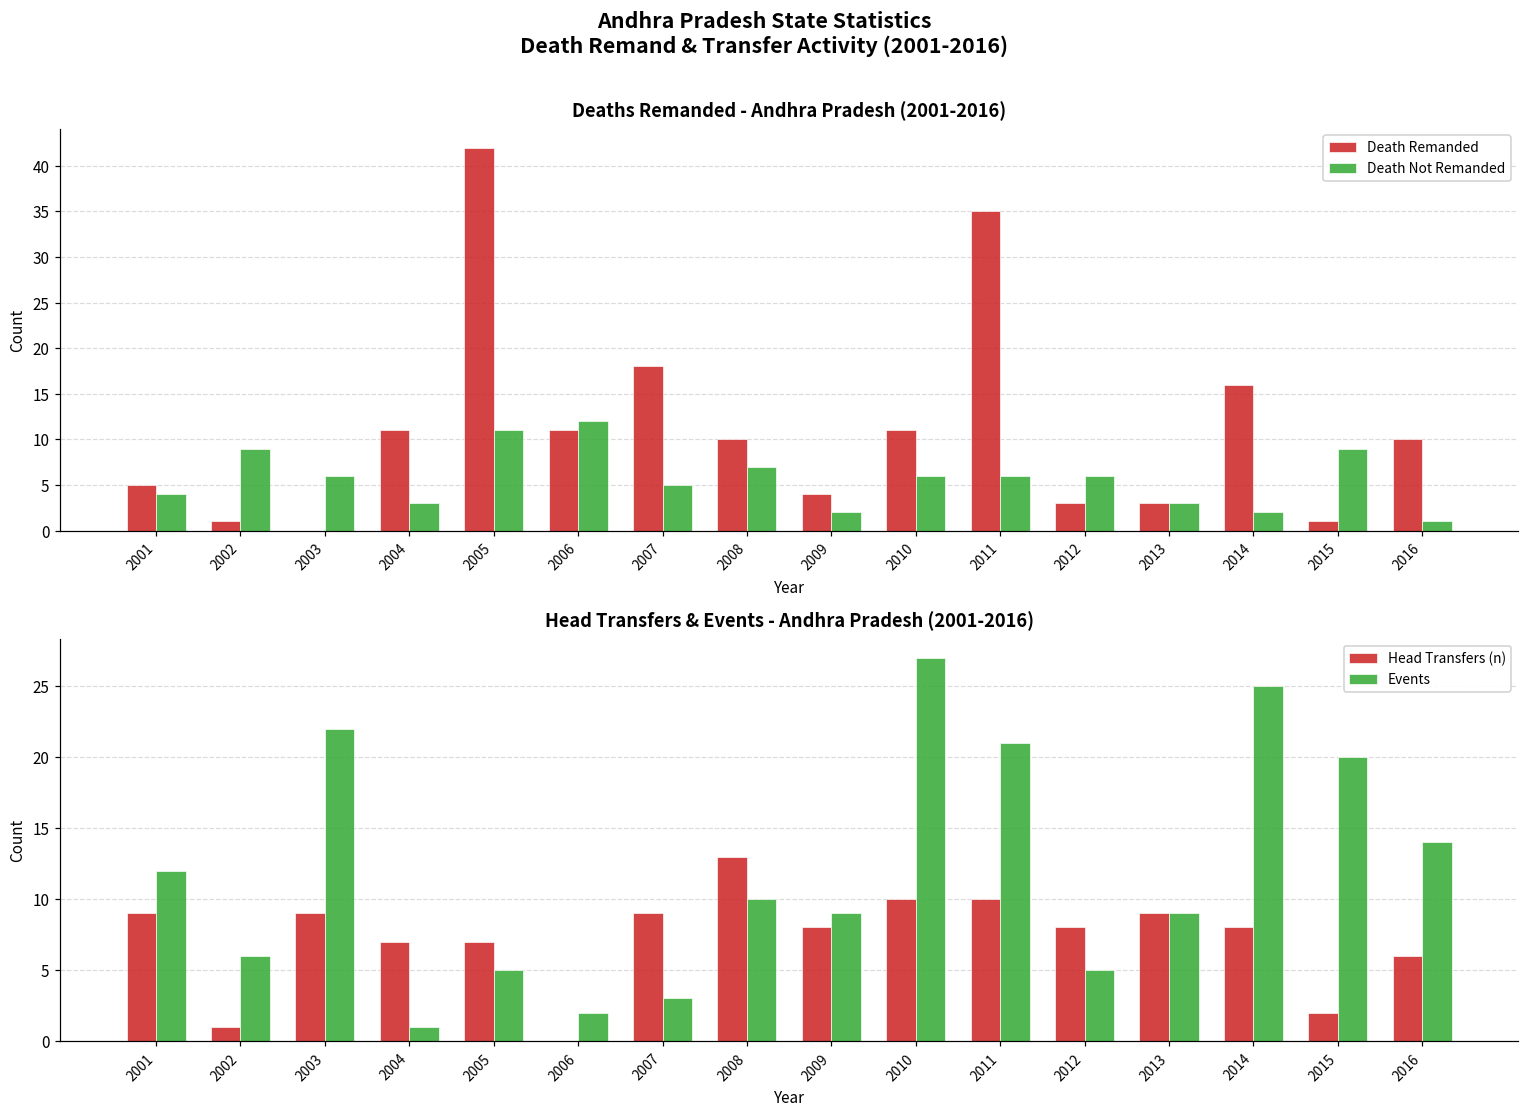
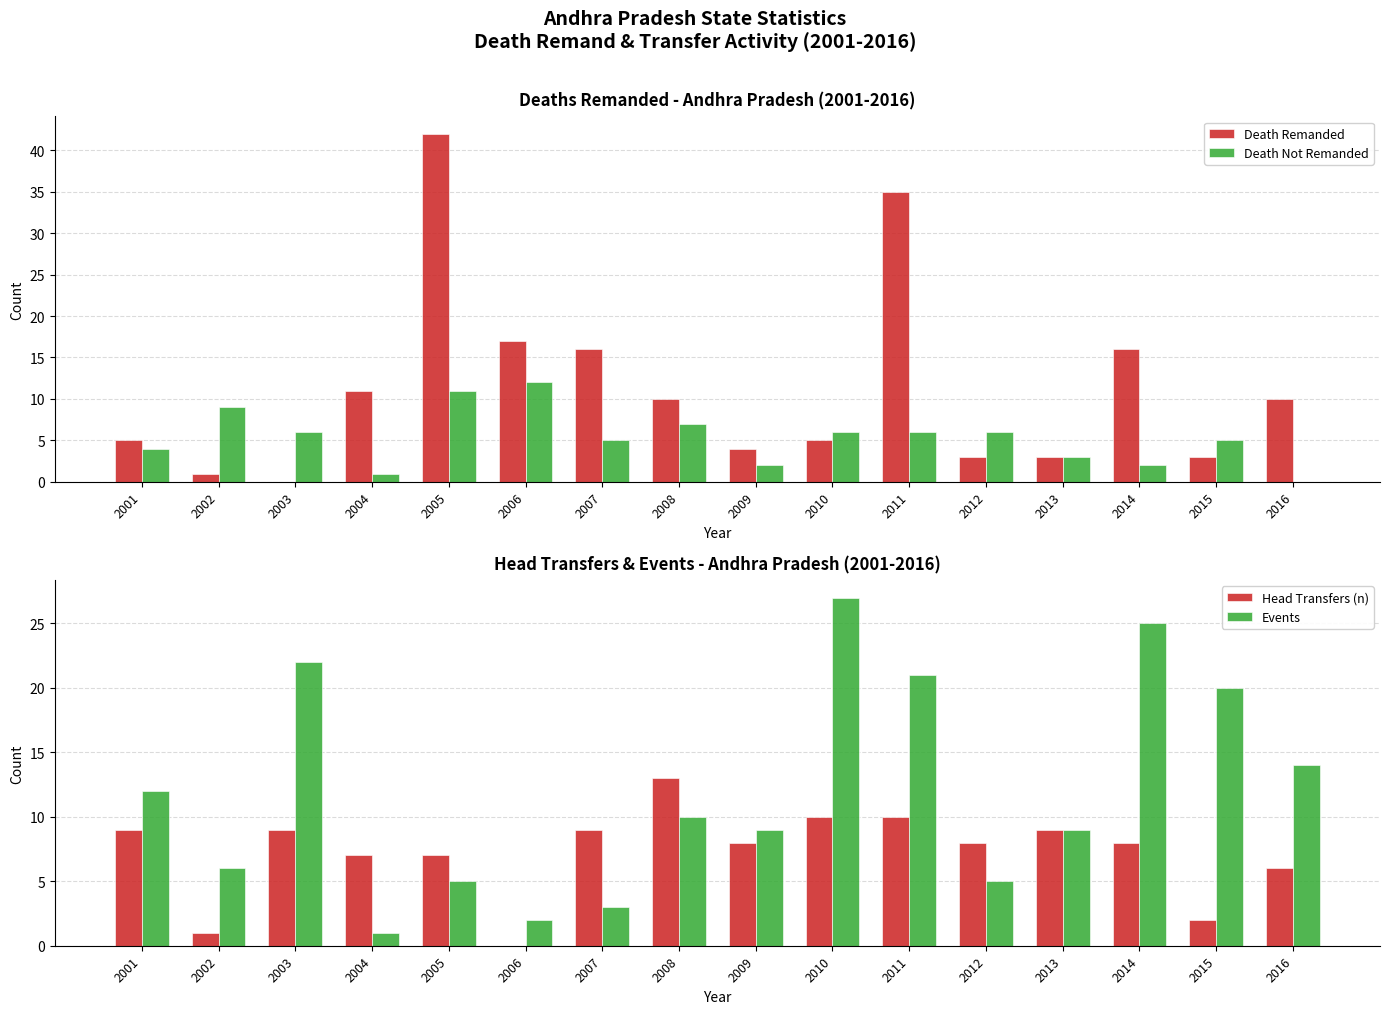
Deaths Remanded - Andhra Pradesh (2001-2016), Death Not Remanded, 2004: 3 -> 1
Deaths Remanded - Andhra Pradesh (2001-2016), Death Remanded, 2006: 11 -> 17
Deaths Remanded - Andhra Pradesh (2001-2016), Death Remanded, 2007: 18 -> 16
Deaths Remanded - Andhra Pradesh (2001-2016), Death Remanded, 2010: 11 -> 5
Deaths Remanded - Andhra Pradesh (2001-2016), Death Remanded, 2015: 1 -> 3
Deaths Remanded - Andhra Pradesh (2001-2016), Death Not Remanded, 2015: 9 -> 5
Deaths Remanded - Andhra Pradesh (2001-2016), Death Not Remanded, 2016: 1 -> 0
